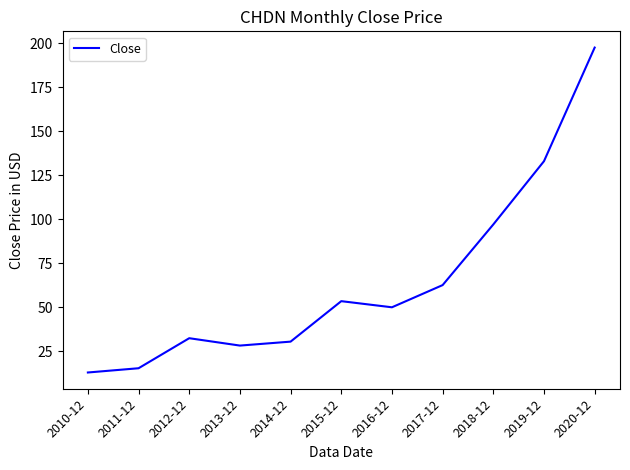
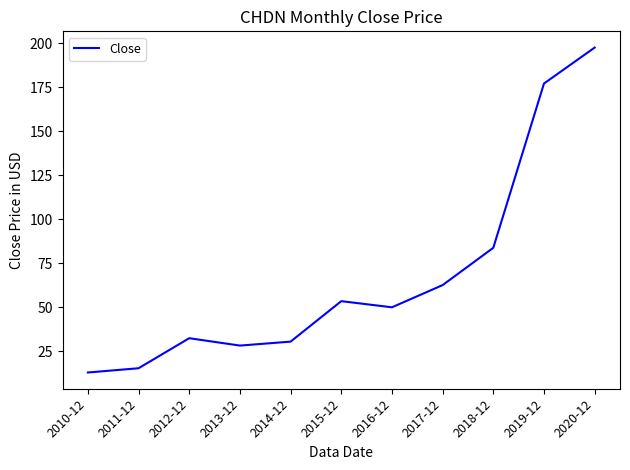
2018-12: 97 -> 84
2019-12: 133 -> 177
